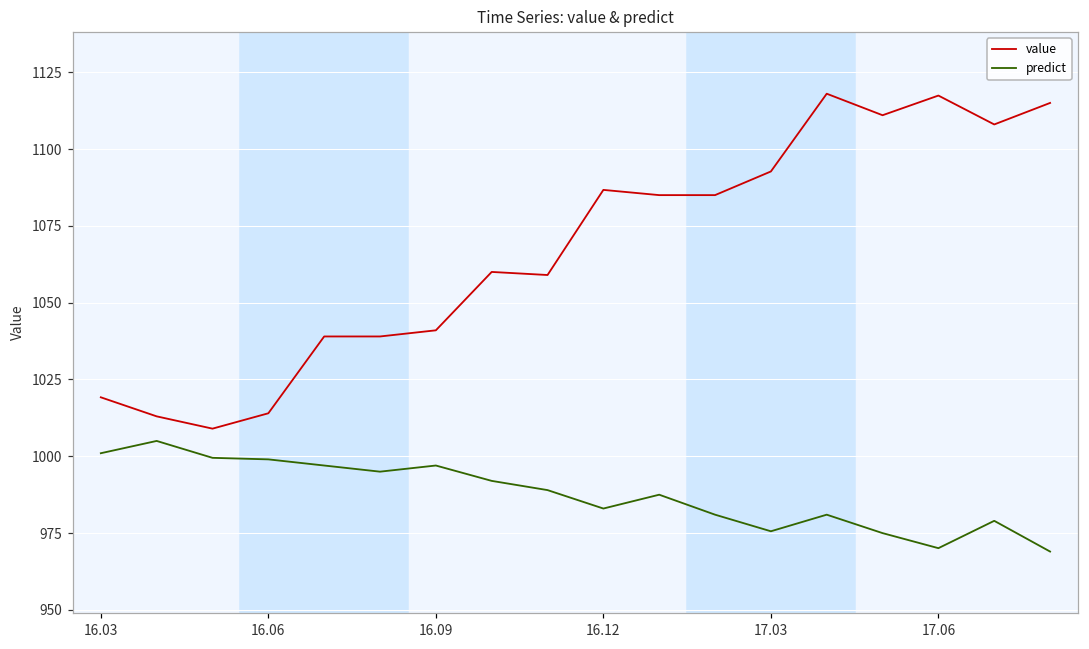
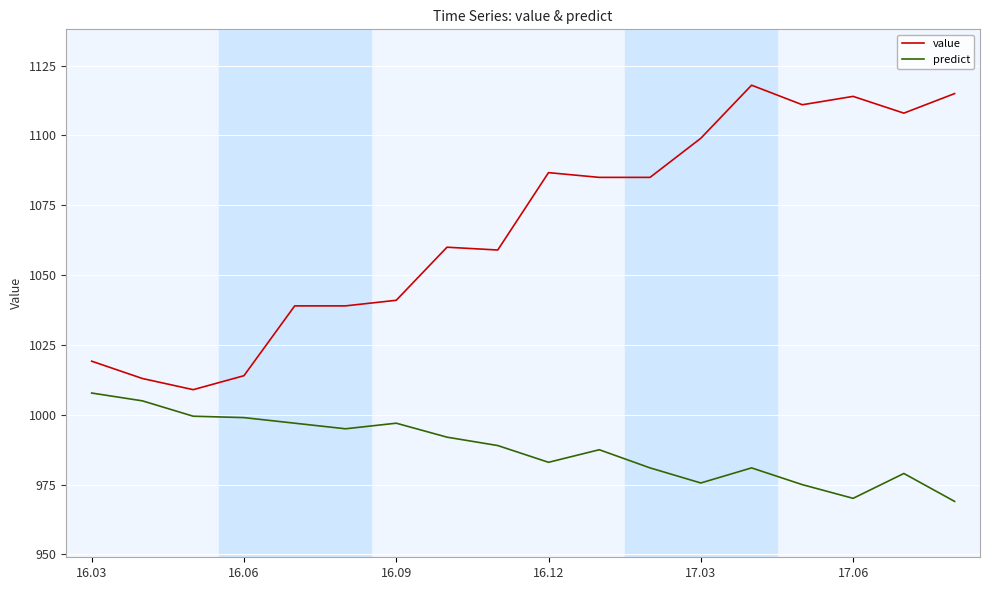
predict, 16.03: 1001 -> 1008
value, 17.03: 1093 -> 1099
value, 17.06: 1117 -> 1114
